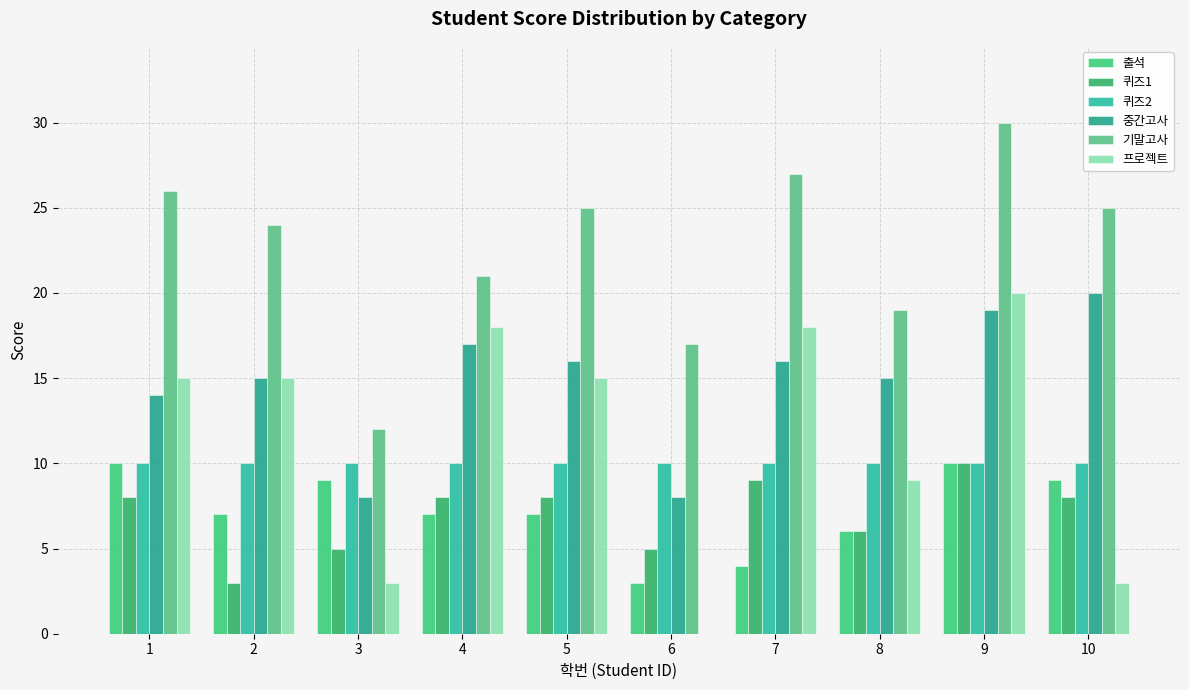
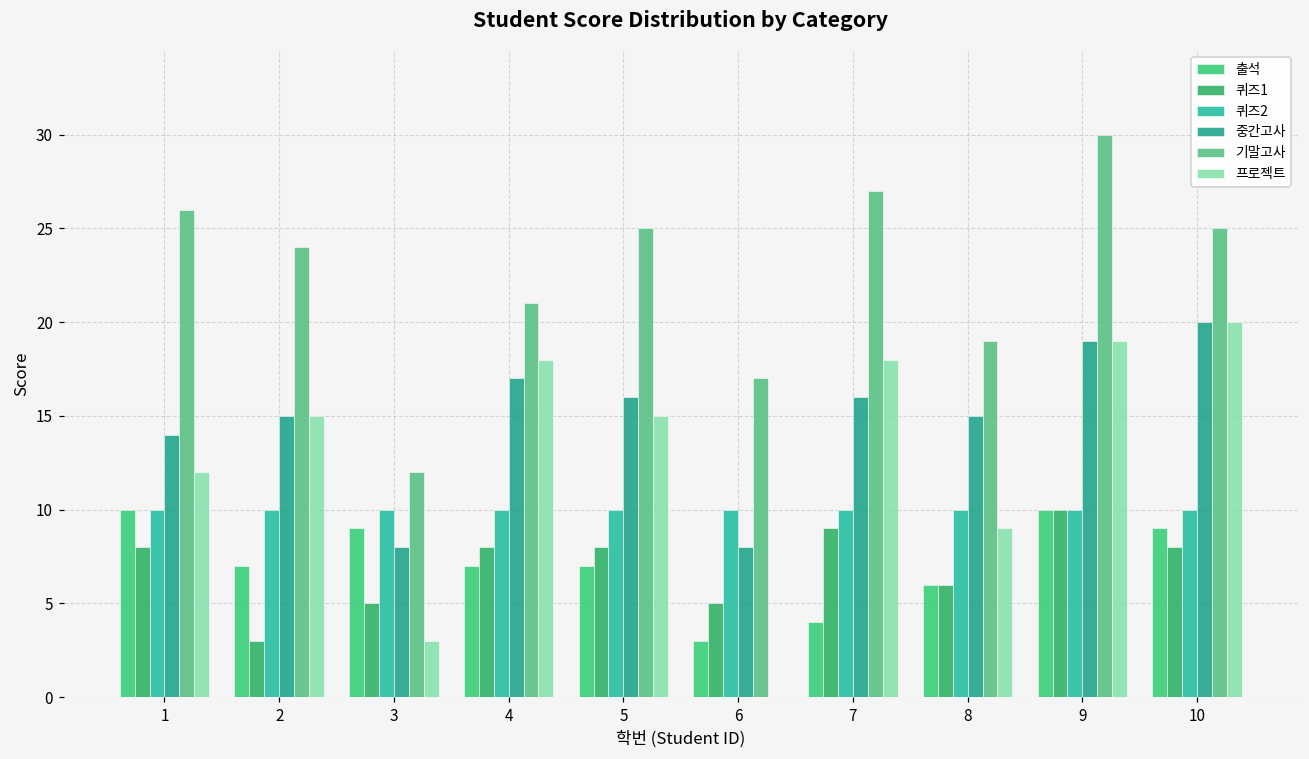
프로젝트, 1: 15 -> 12
프로젝트, 9: 20 -> 19
프로젝트, 10: 3 -> 20
